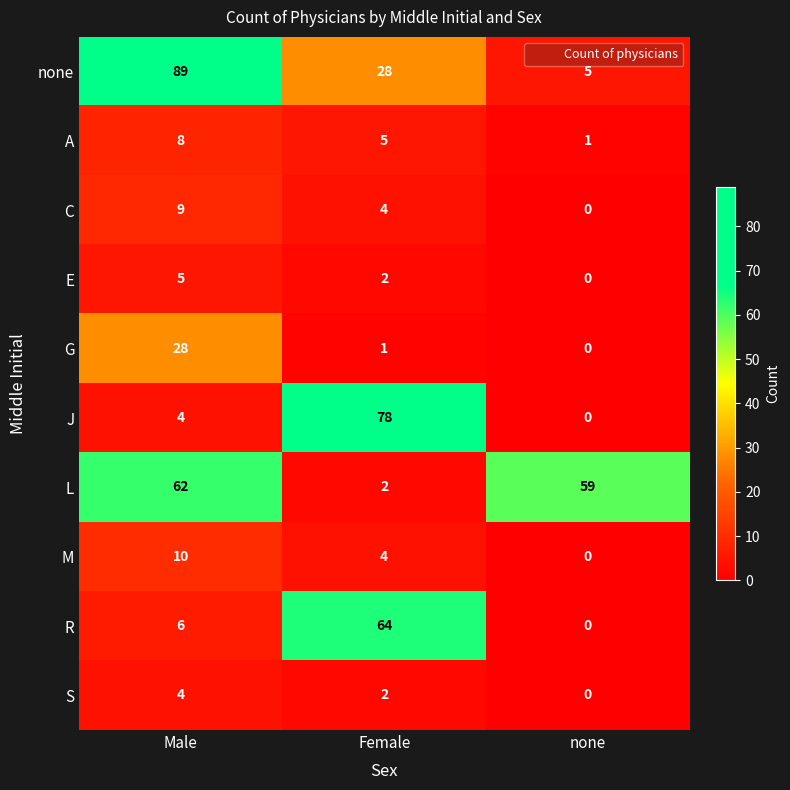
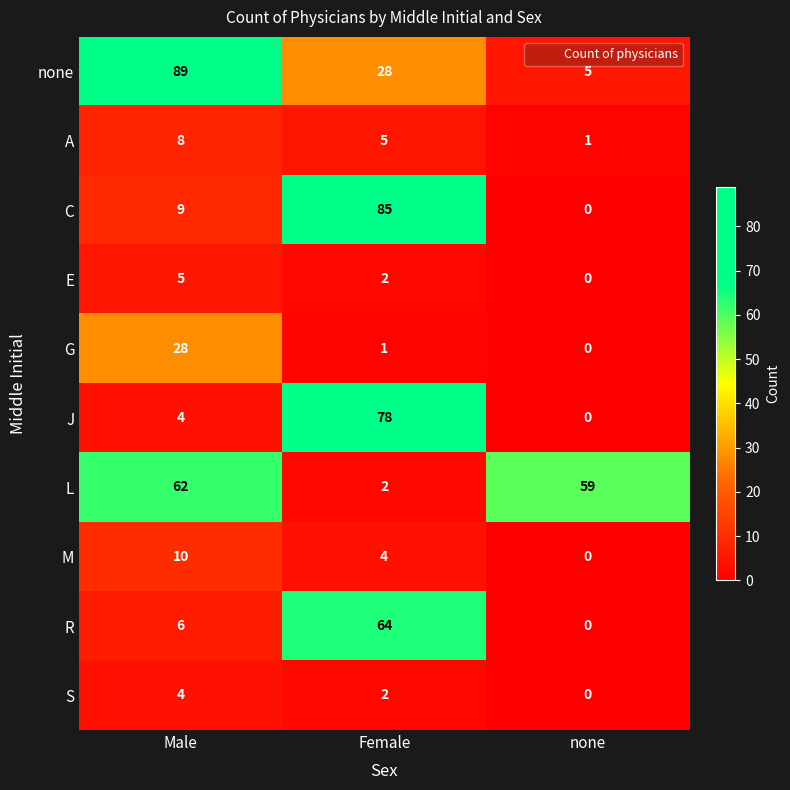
C, Female: 4 -> 85
